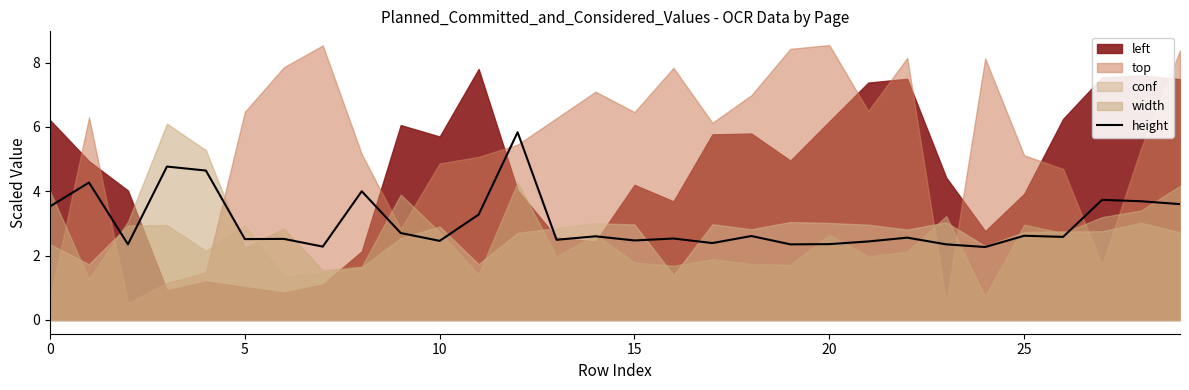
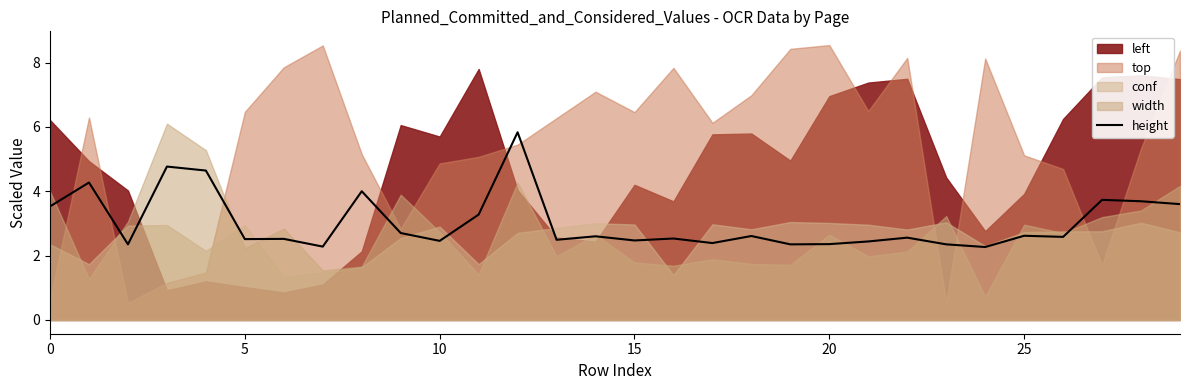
left, 20: 6.2 -> 7.0
